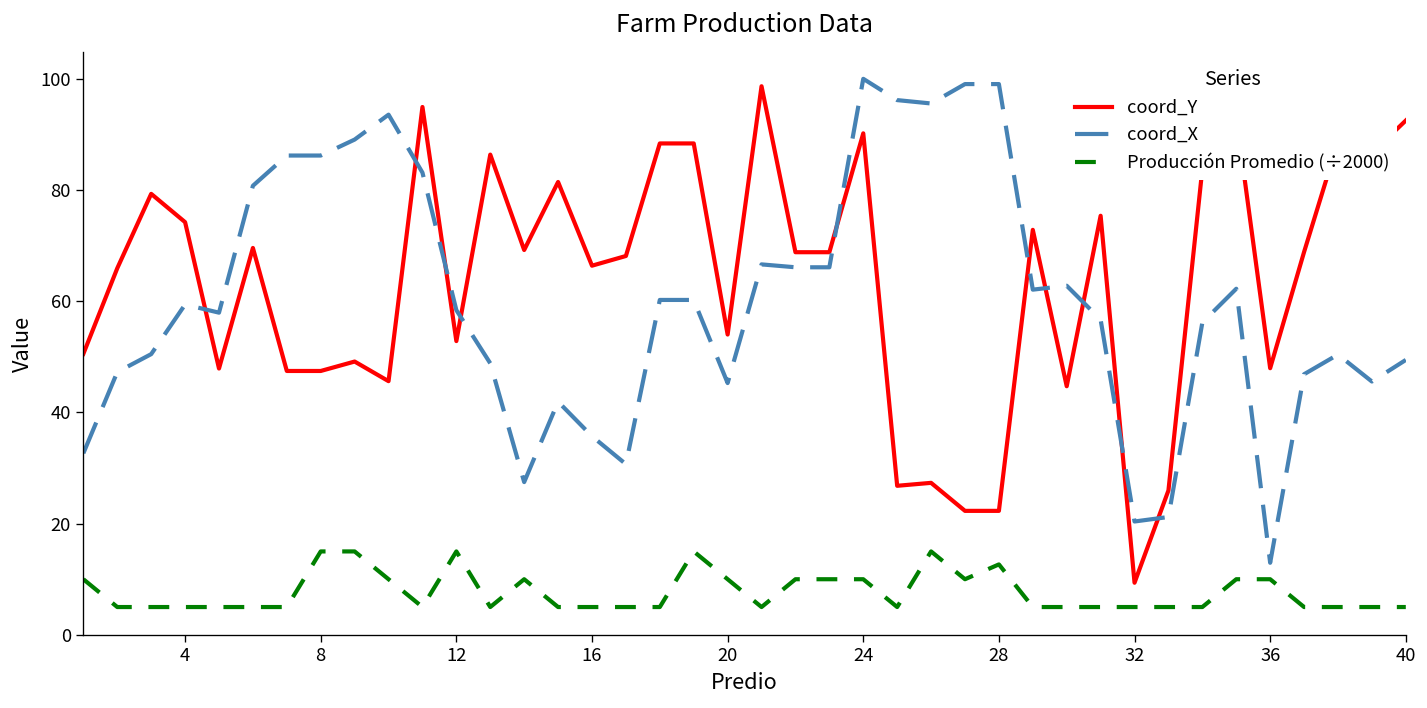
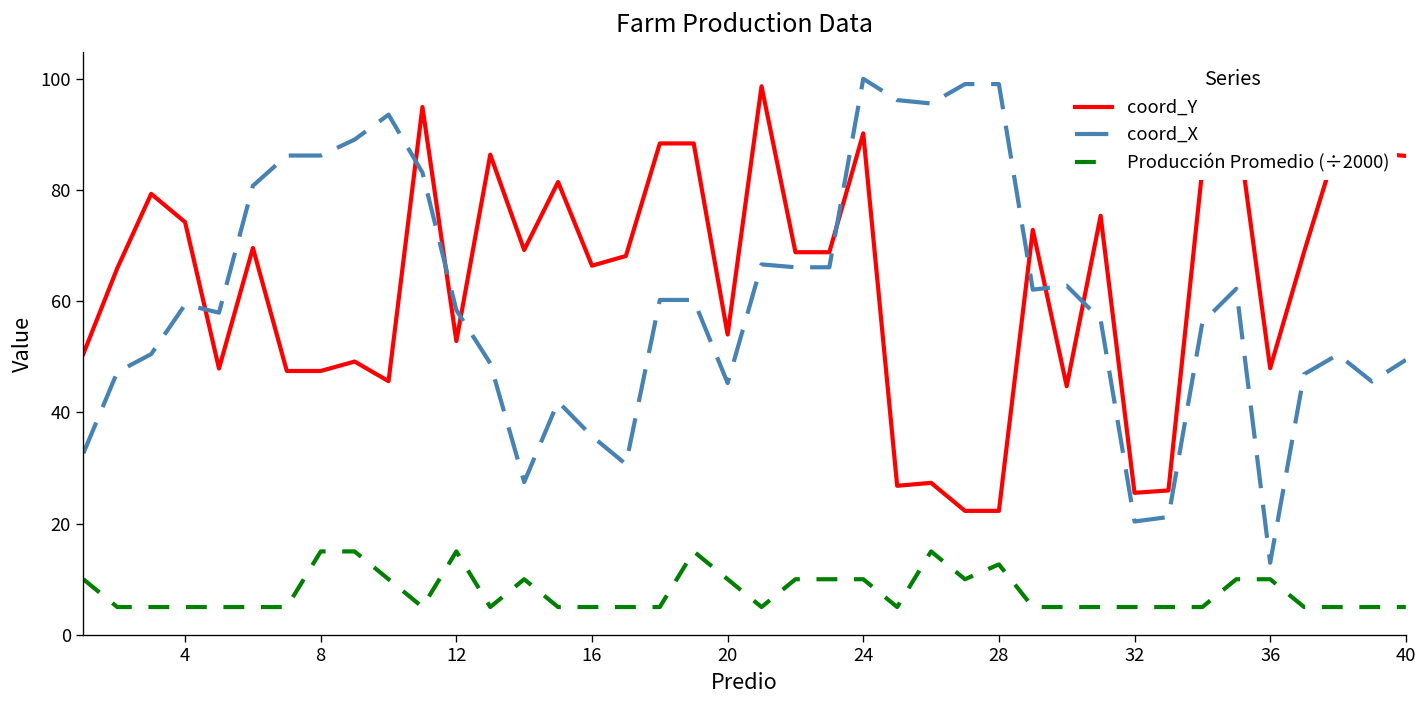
coord_Y, 32: 9 -> 26
coord_Y, 40: 92 -> 86
